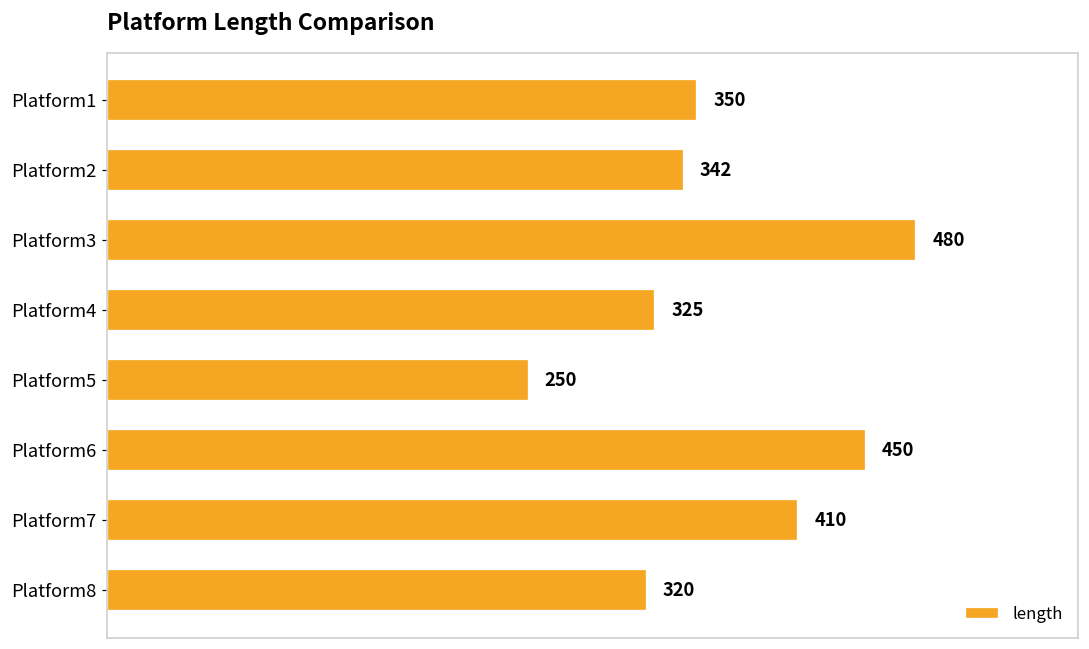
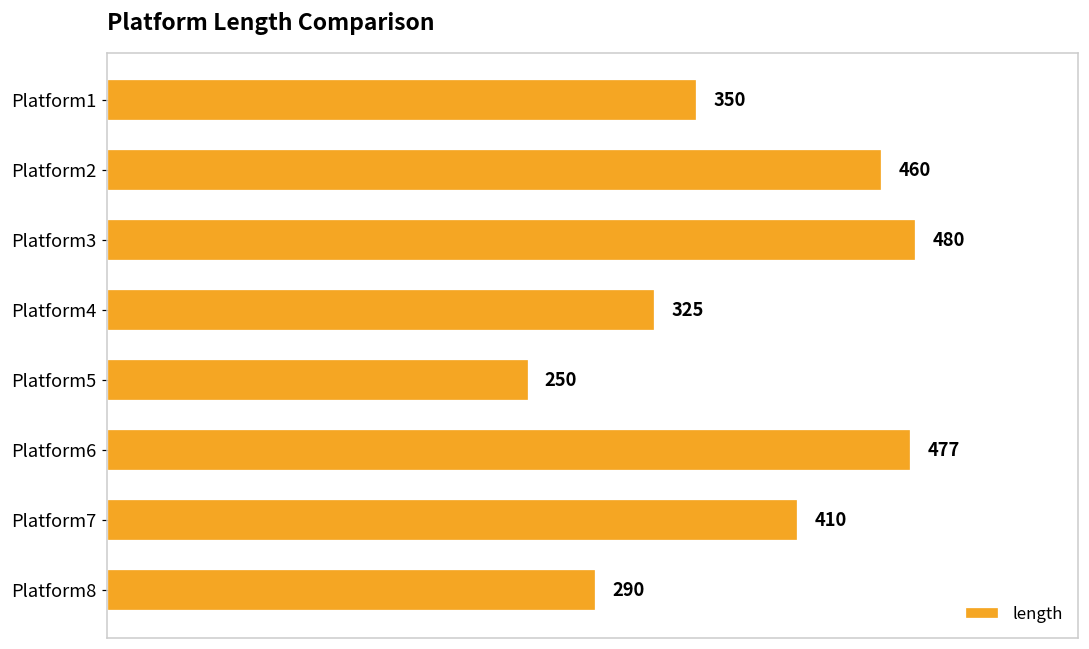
Platform2: 342 -> 460
Platform6: 450 -> 477
Platform8: 320 -> 290
